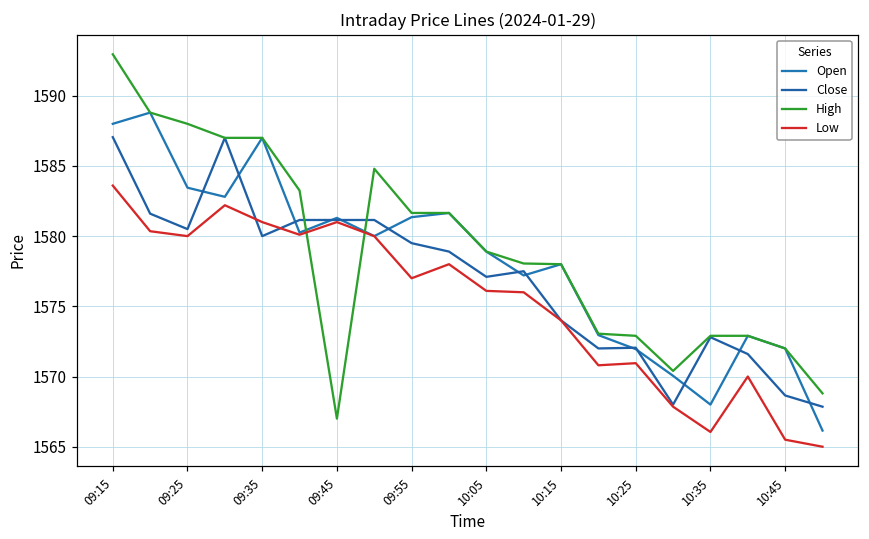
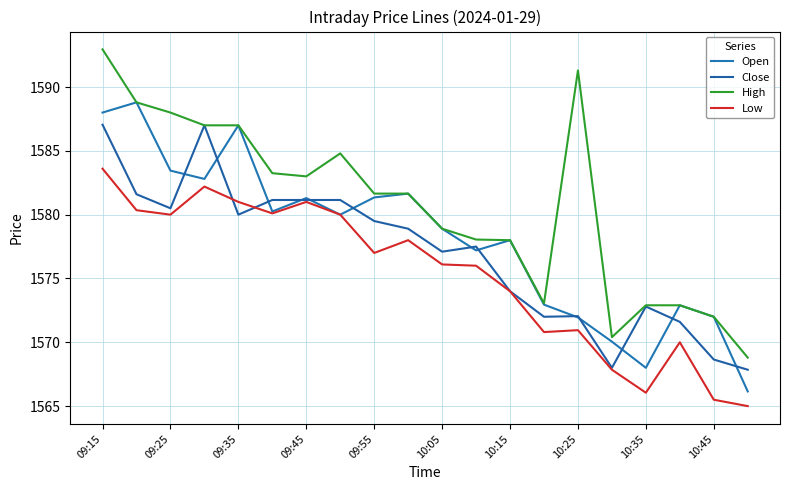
High, 09:45: 1567 -> 1583
High, 10:25: 1572.9 -> 1591.3
